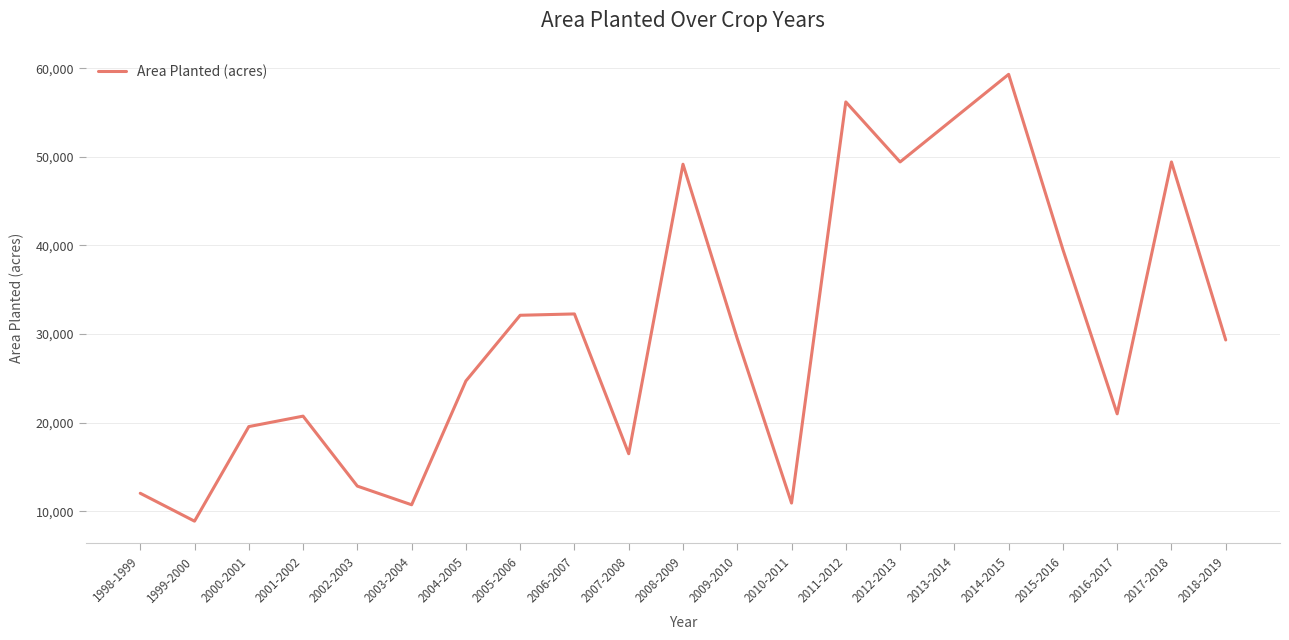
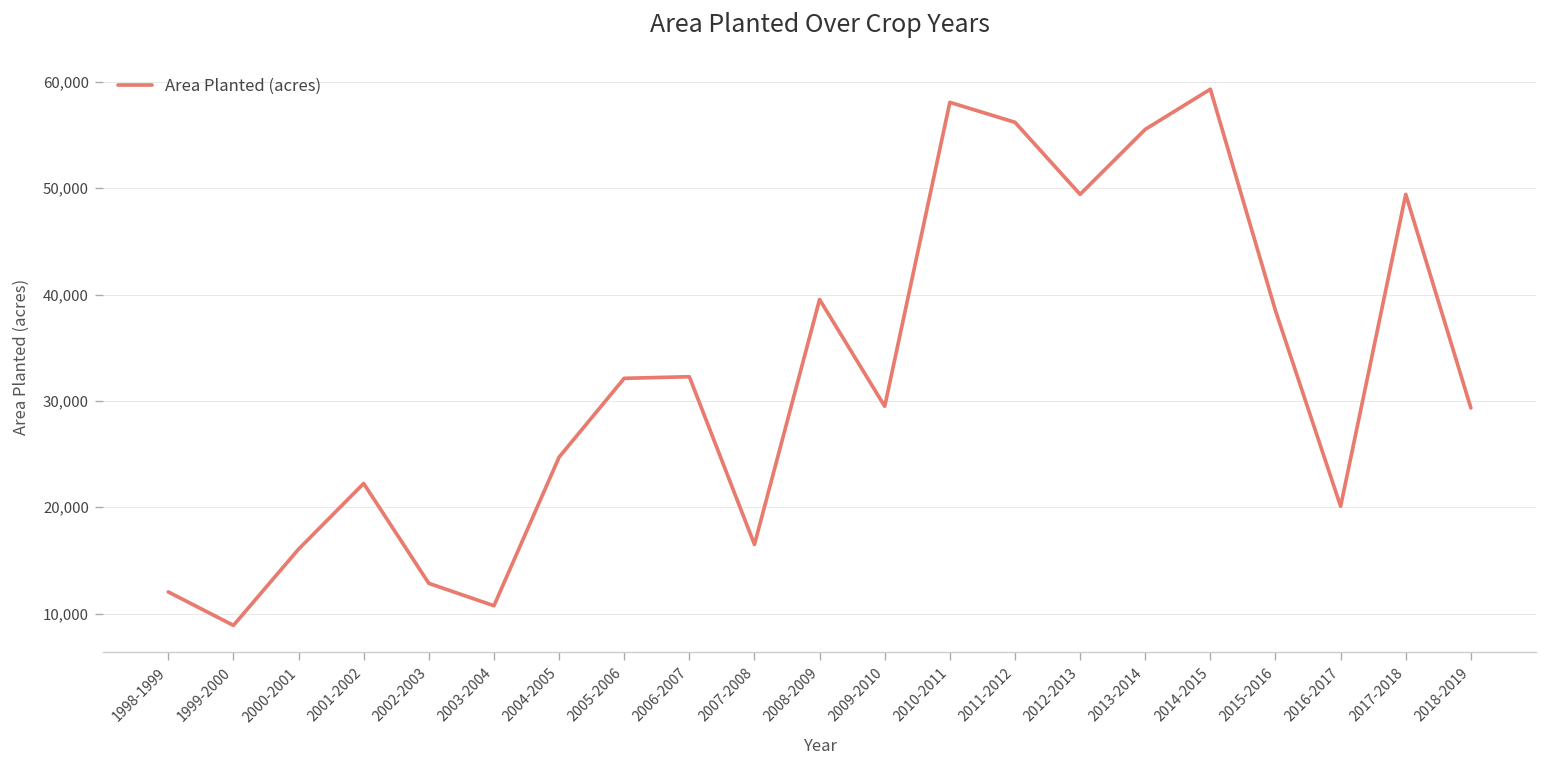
2000-2001: 20,000 -> 16,000
2001-2002: 21,000 -> 22,000
2008-2009: 49,000 -> 40,000
2010-2011: 11,000 -> 58,000
2013-2014: 54,000 -> 56,000
2015-2016: 40,000 -> 38,000
2016-2017: 21,000 -> 20,000
